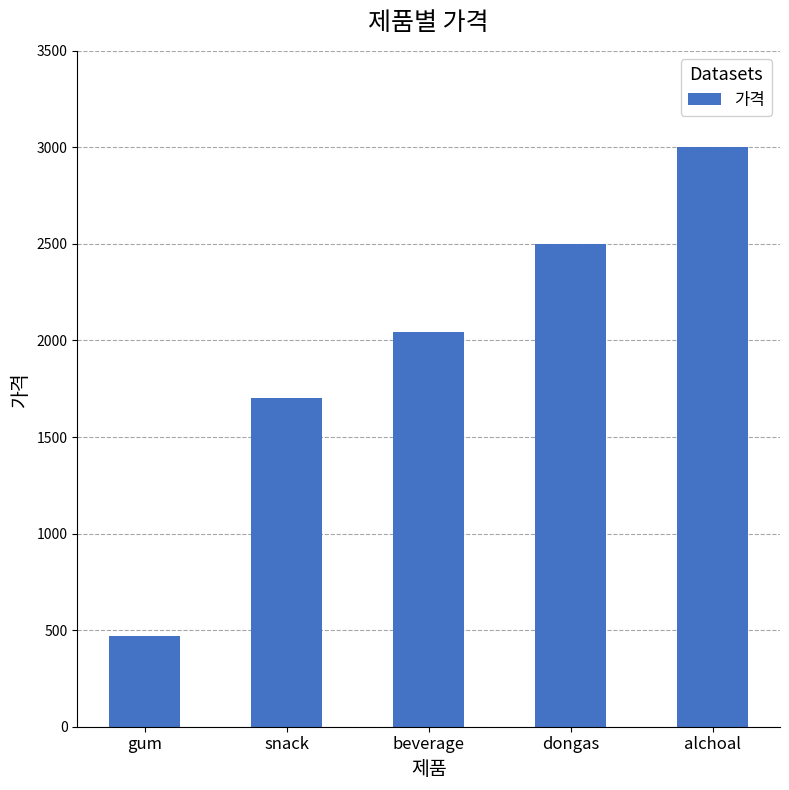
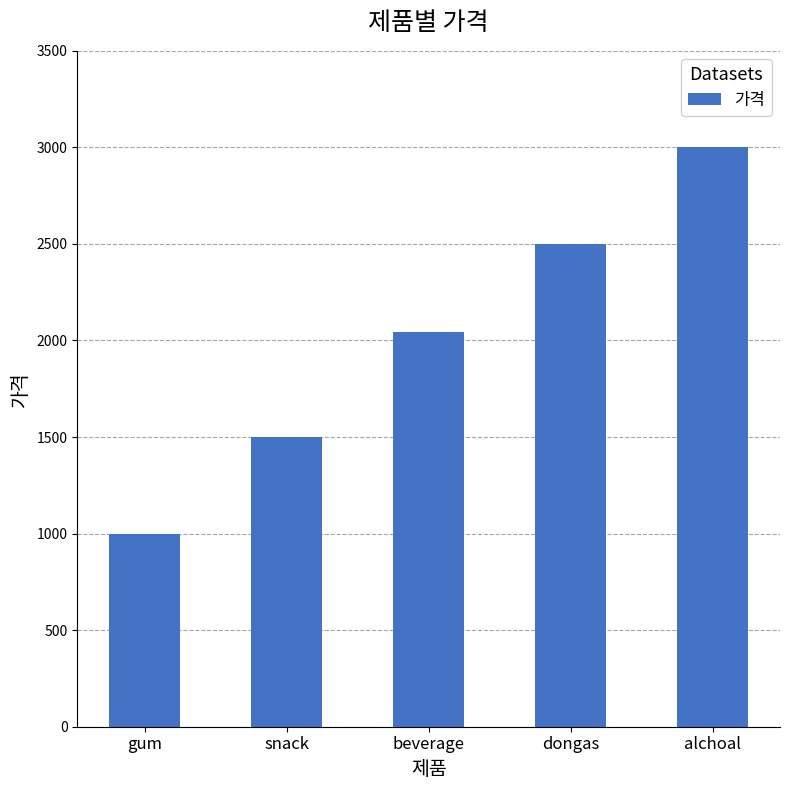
gum: 470 -> 1000
snack: 1700 -> 1500
